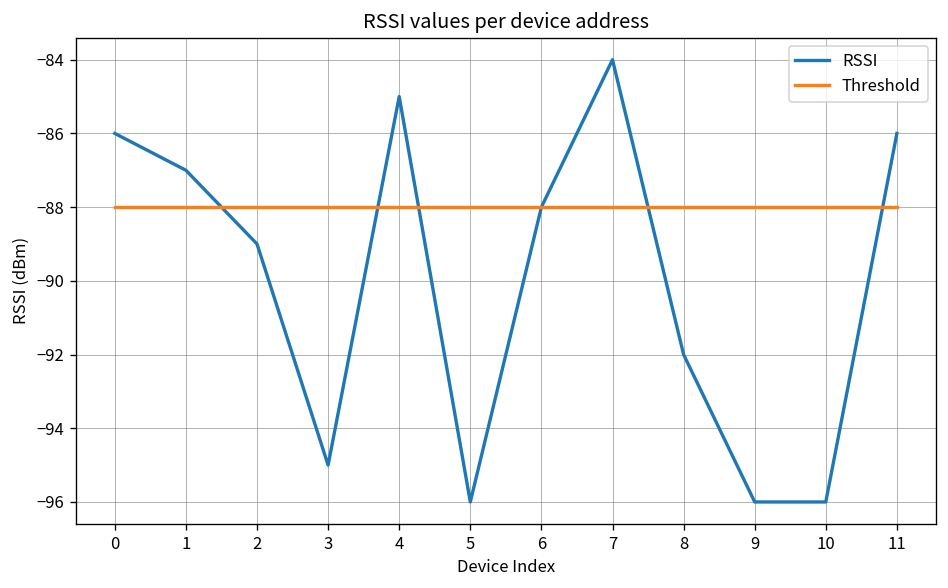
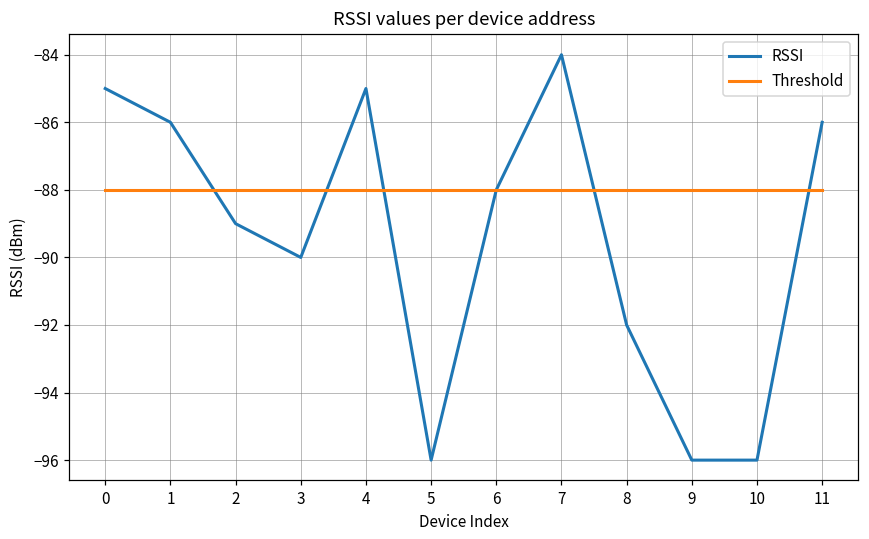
RSSI, 0: -86 -> -85
RSSI, 1: -87 -> -86
RSSI, 3: -95 -> -90
